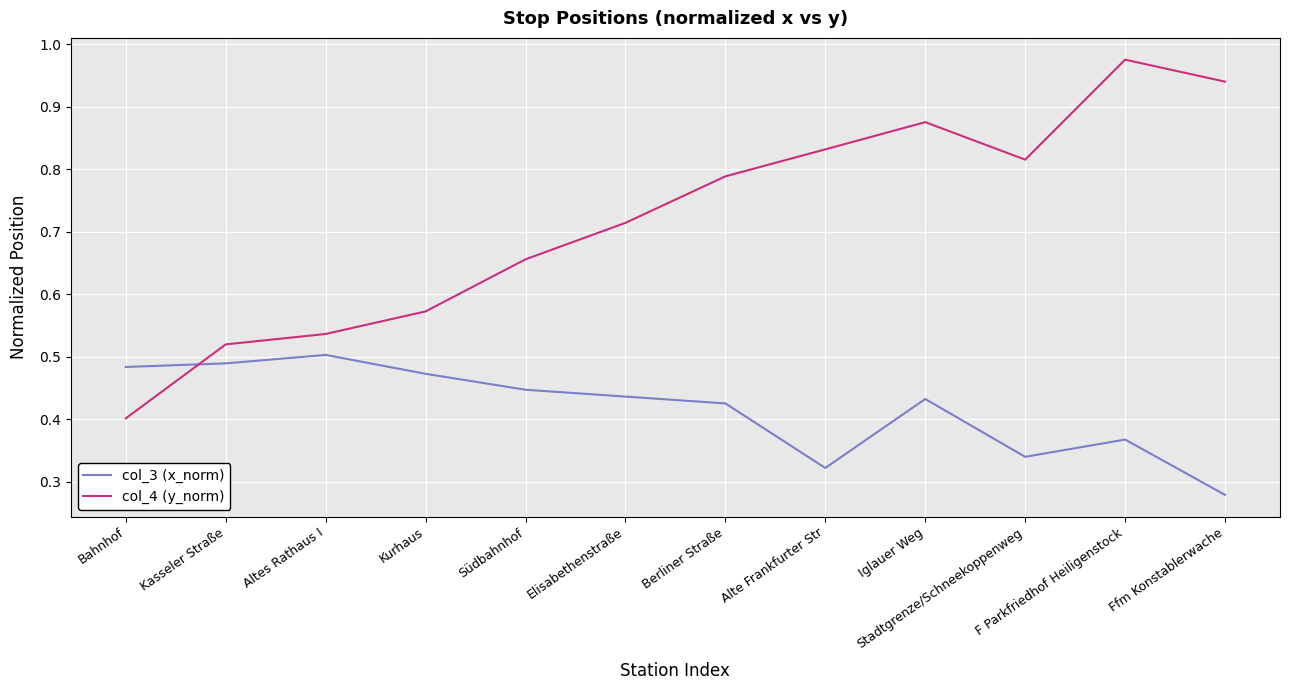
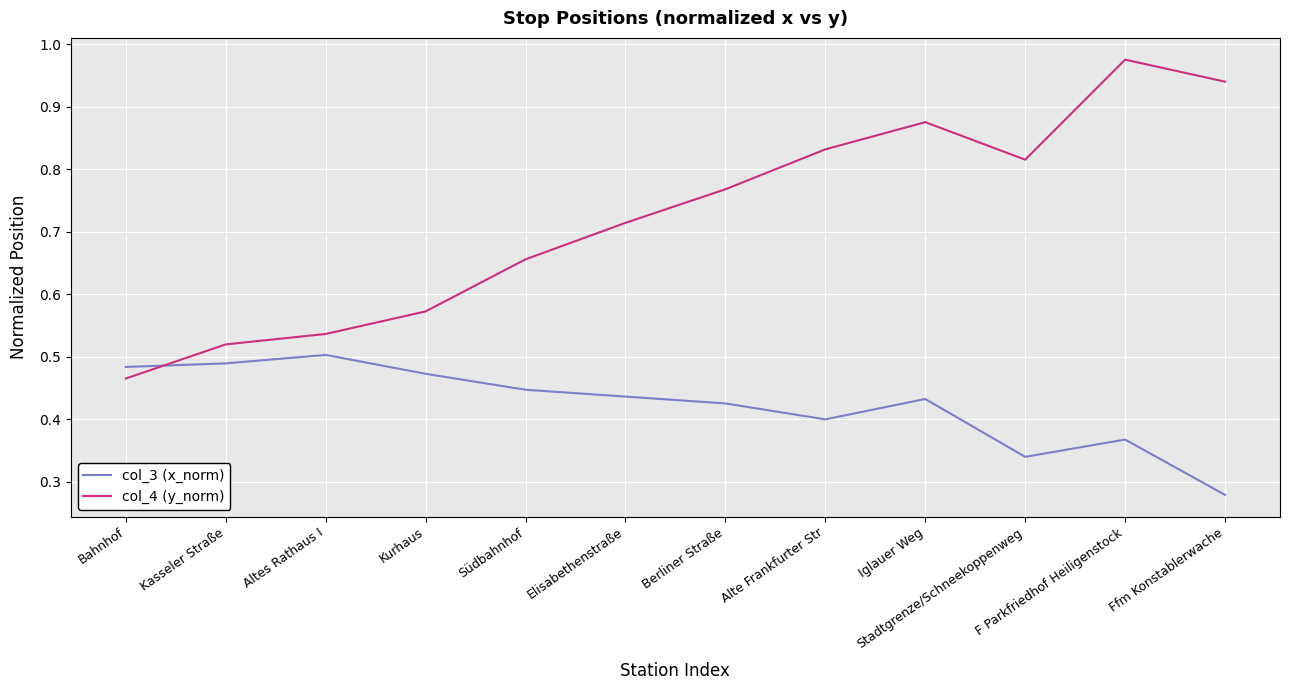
col_4 (y_norm), Bahnhof: 0.40 -> 0.46
col_4 (y_norm), Berliner Straße: 0.79 -> 0.77
col_3 (x_norm), Alte Frankfurter Str: 0.32 -> 0.40
